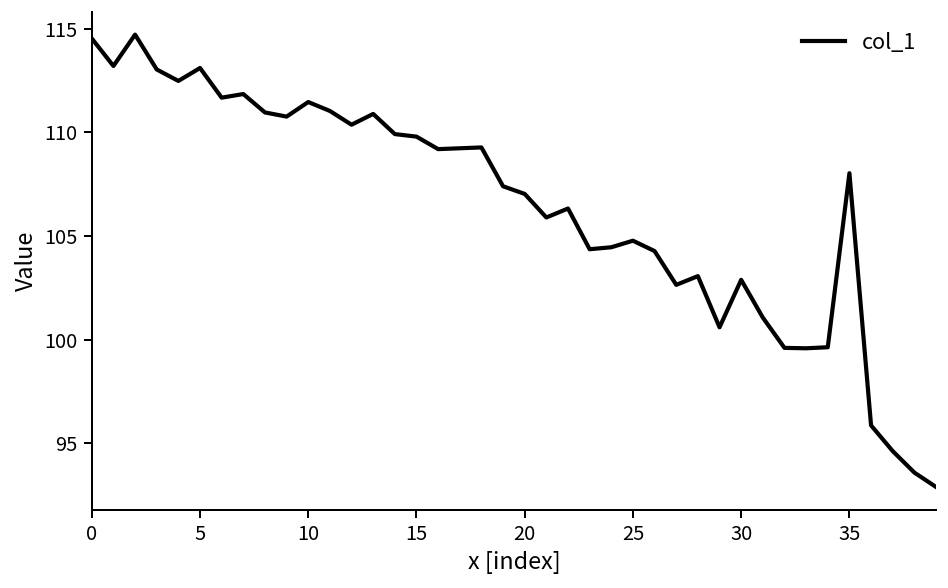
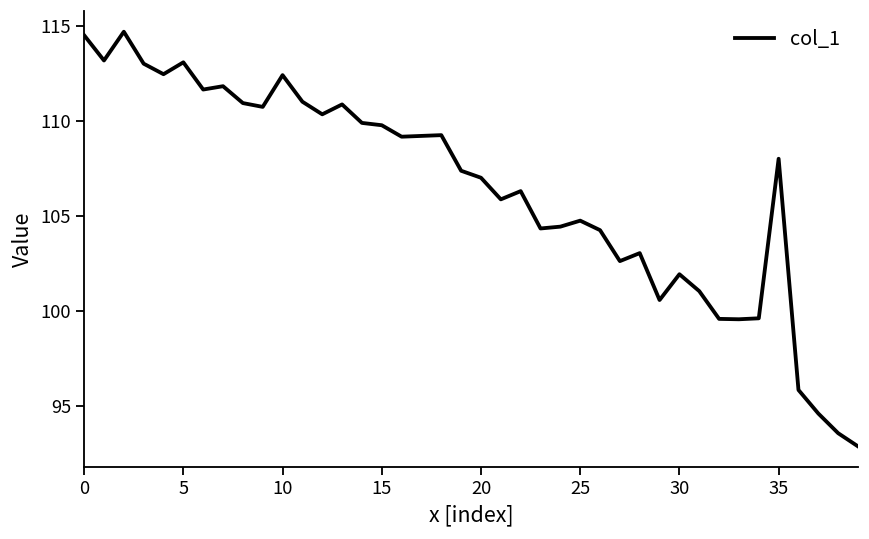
10: 111.5 -> 112.4
30: 102.9 -> 101.9
